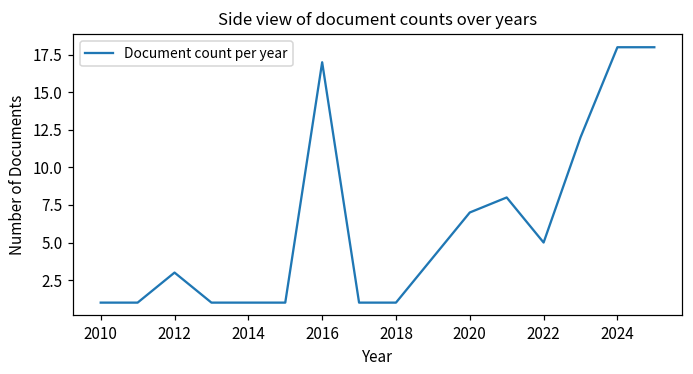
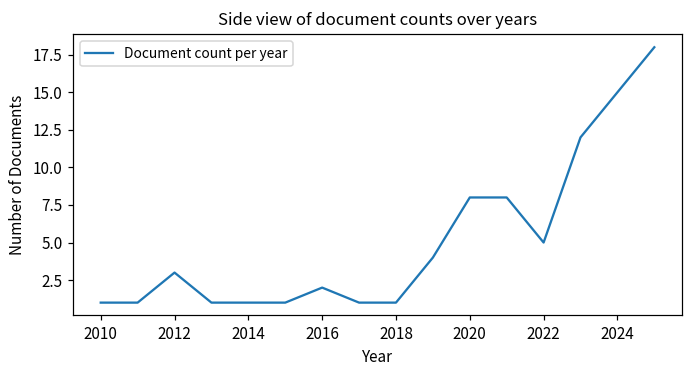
2016: 17 -> 2
2020: 7 -> 8
2024: 18 -> 15
